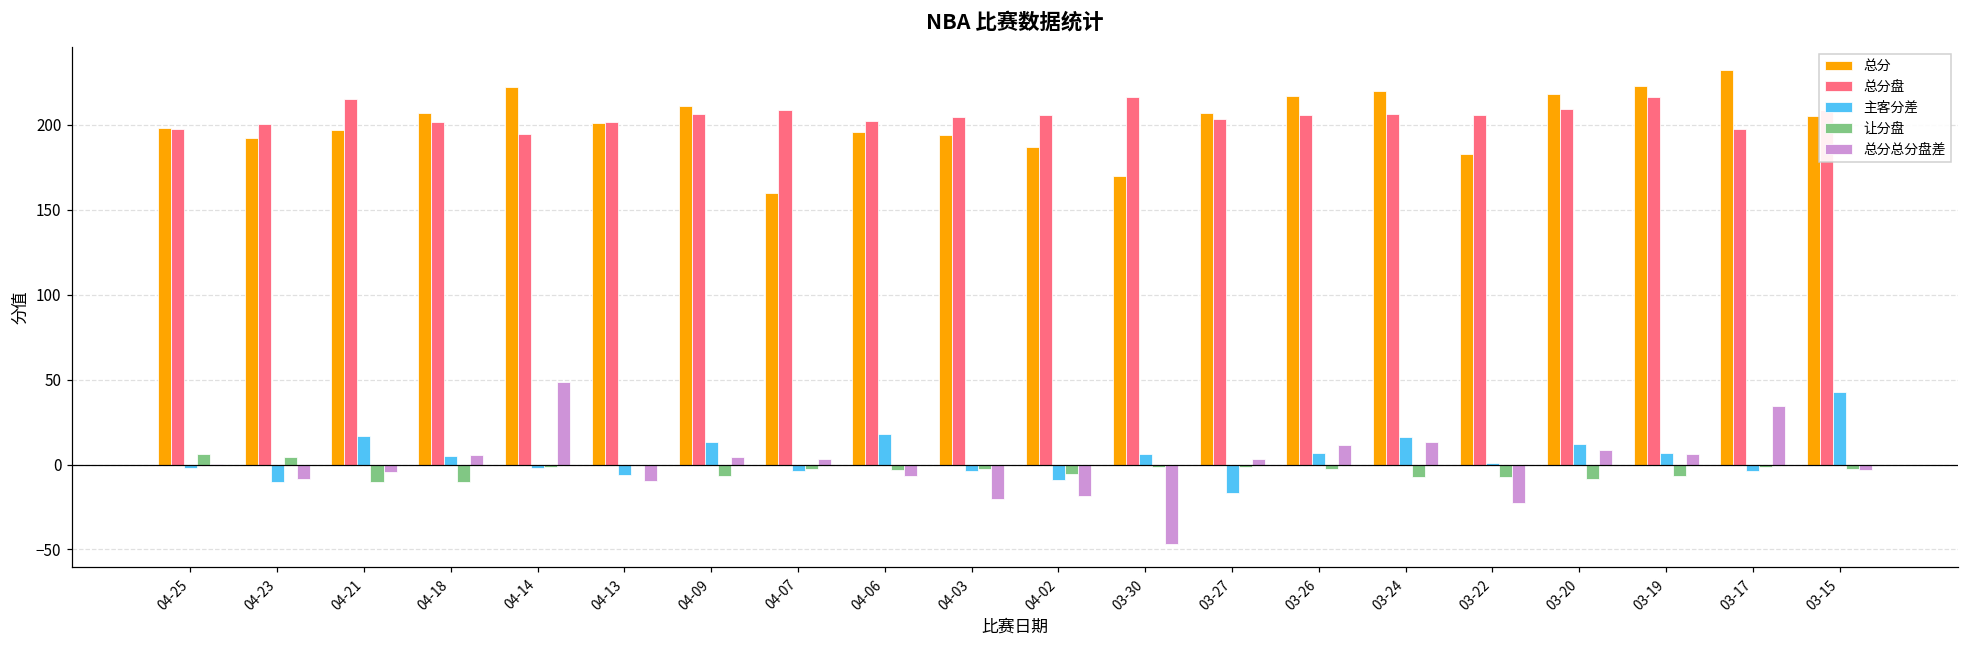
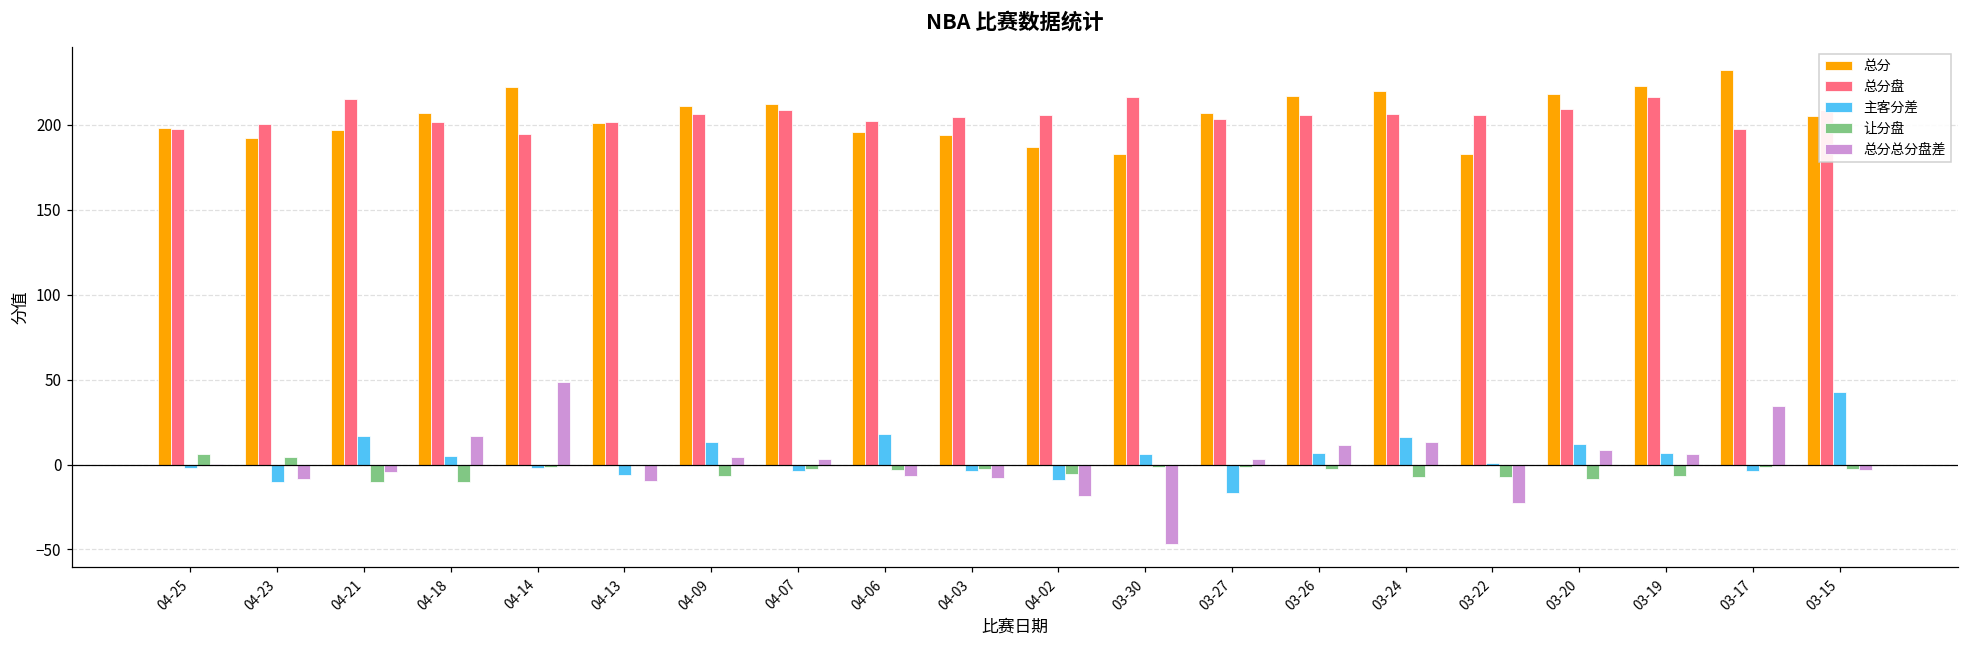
总分总分盘差, 04-18: 6 -> 17
总分, 04-07: 160 -> 212
总分总分盘差, 04-03: -21 -> -8
总分, 03-30: 170 -> 183
